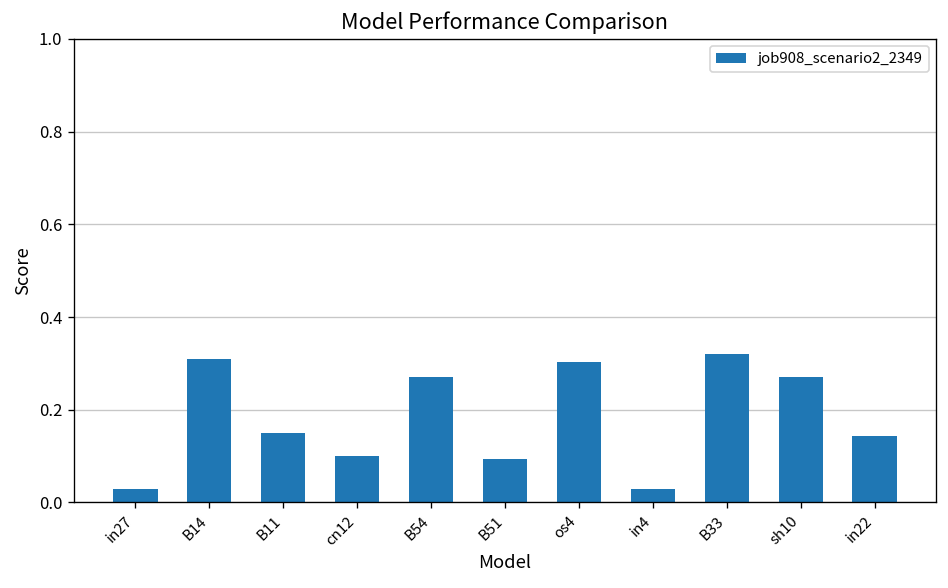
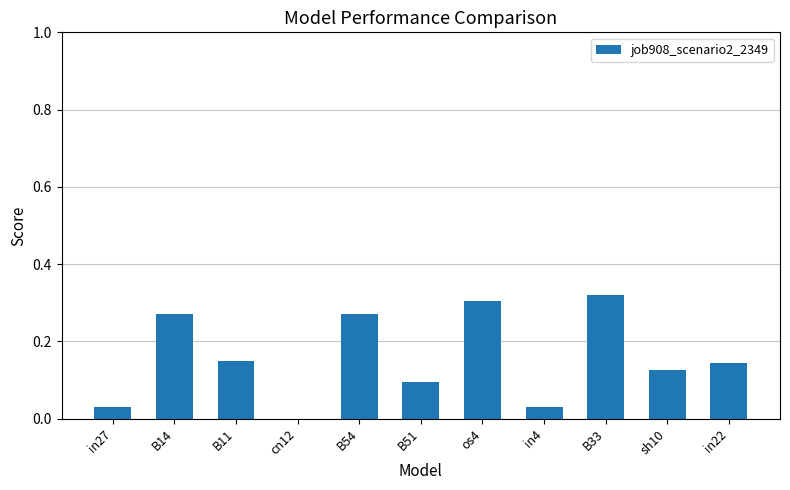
B14: 0.31 -> 0.27
cn12: 0.1 -> 0.0
sh10: 0.27 -> 0.13
